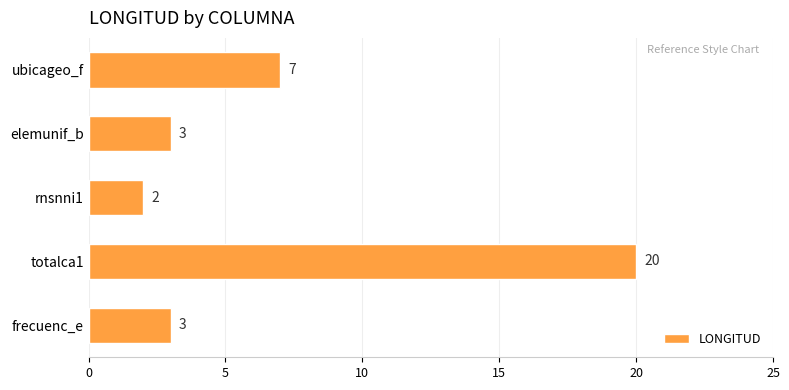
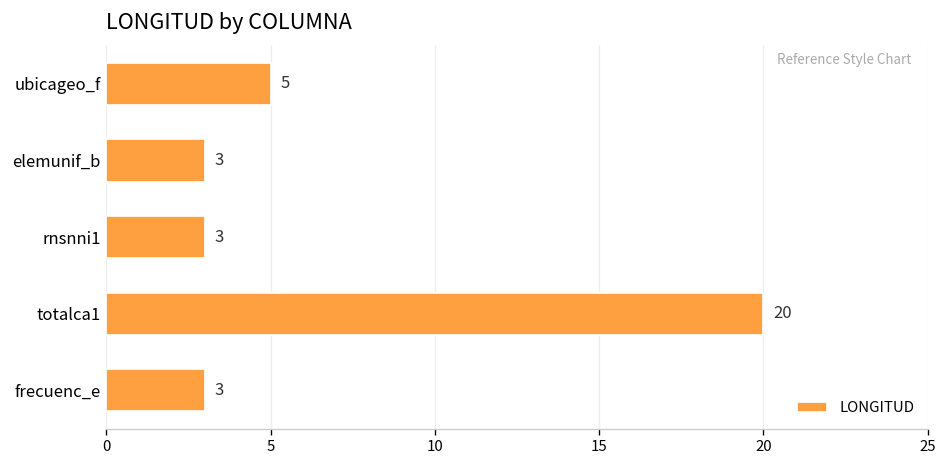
ubicageo_f: 7 -> 5
rnsnni1: 2 -> 3
